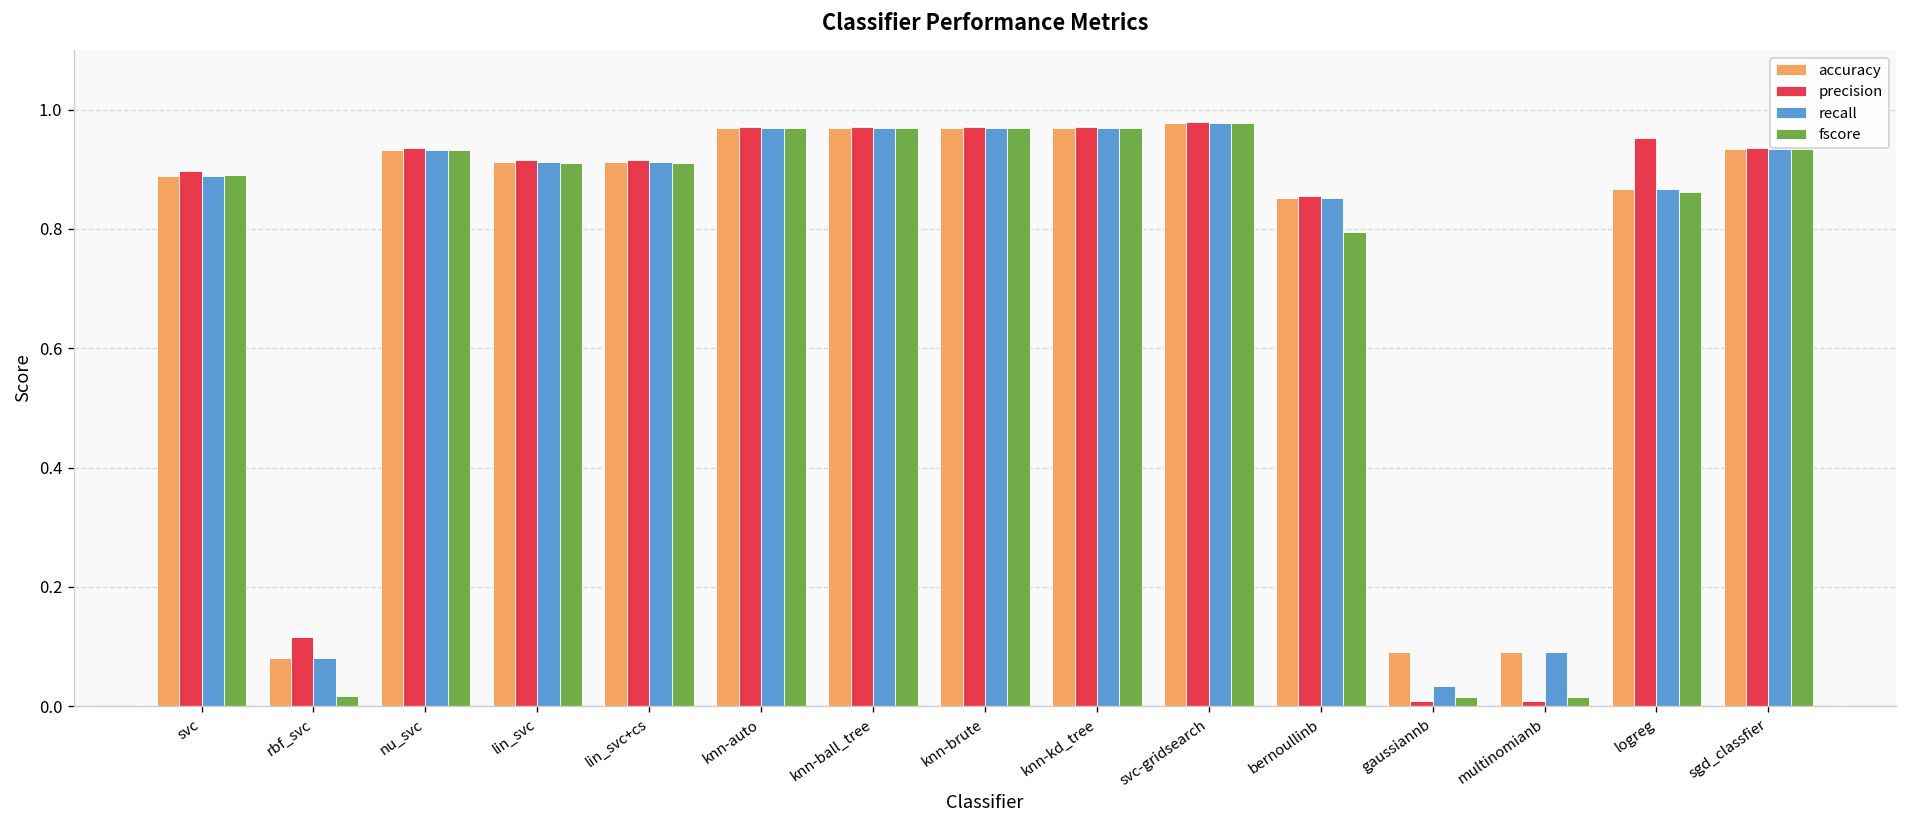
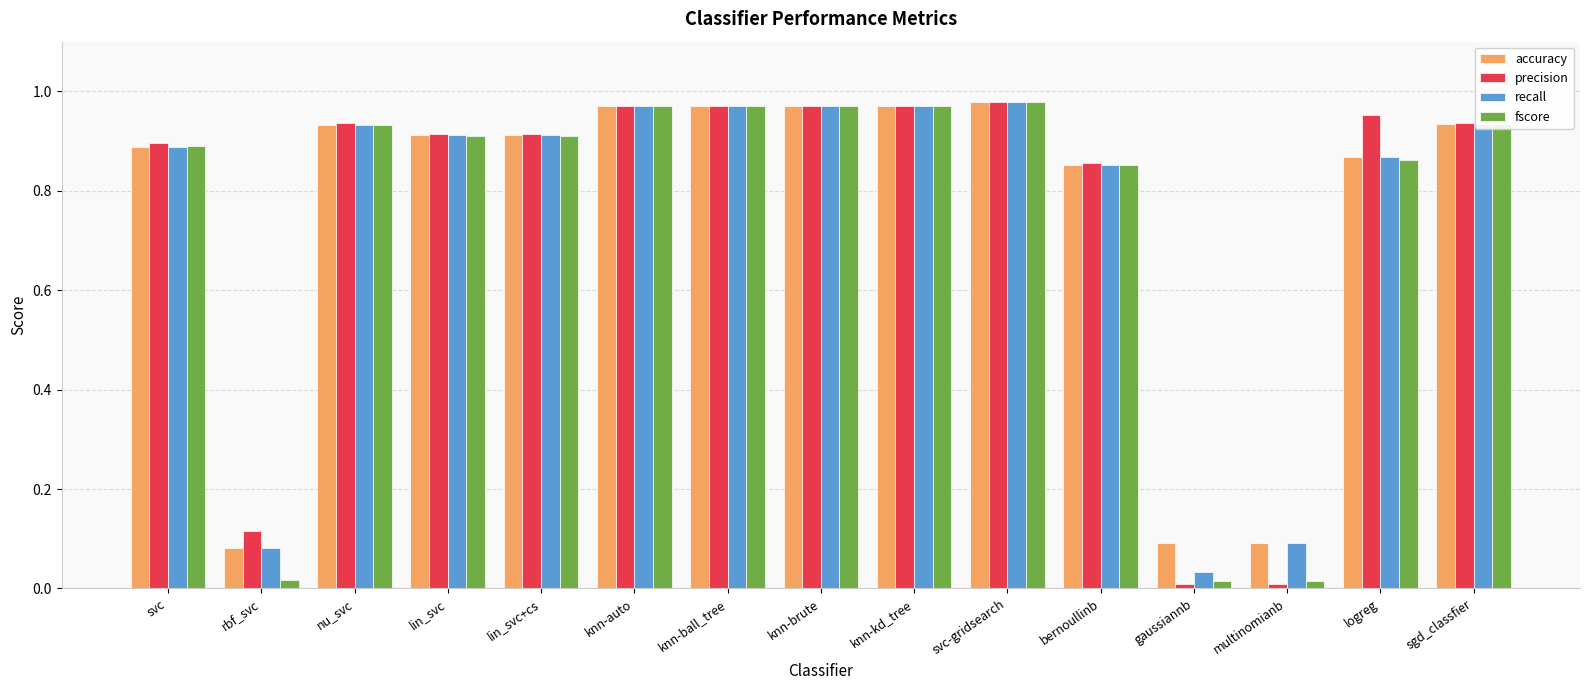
fscore, bernoullinb: 0.79 -> 0.85
